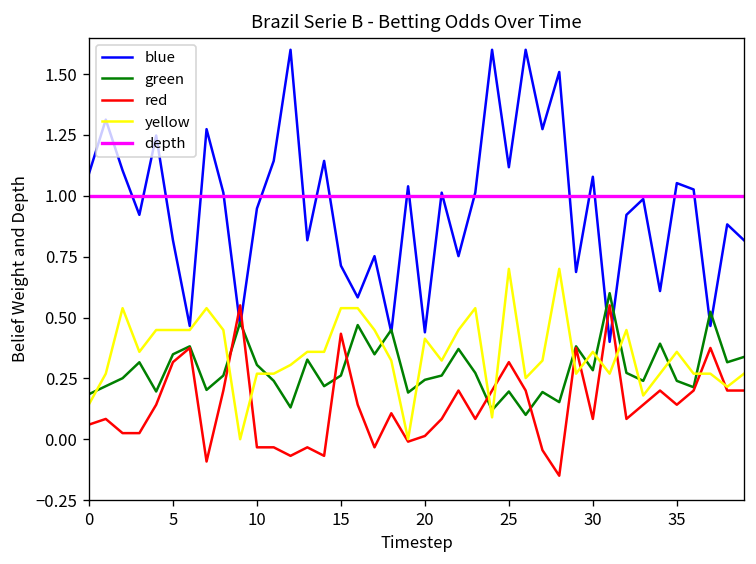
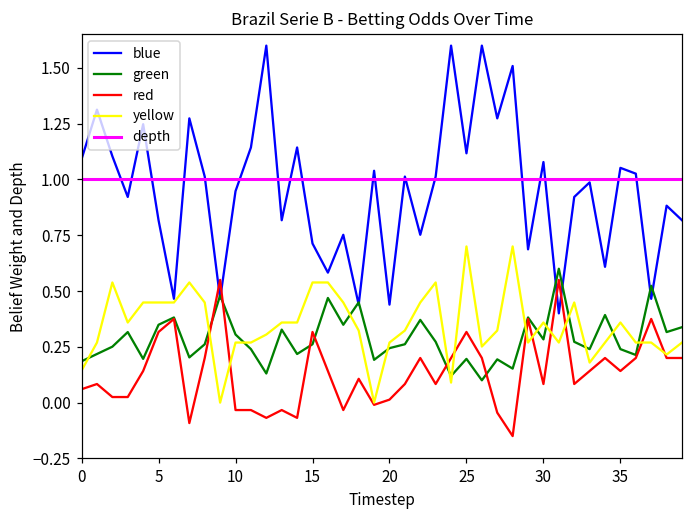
red, 15: 0.43 -> 0.32
yellow, 20: 0.41 -> 0.27
